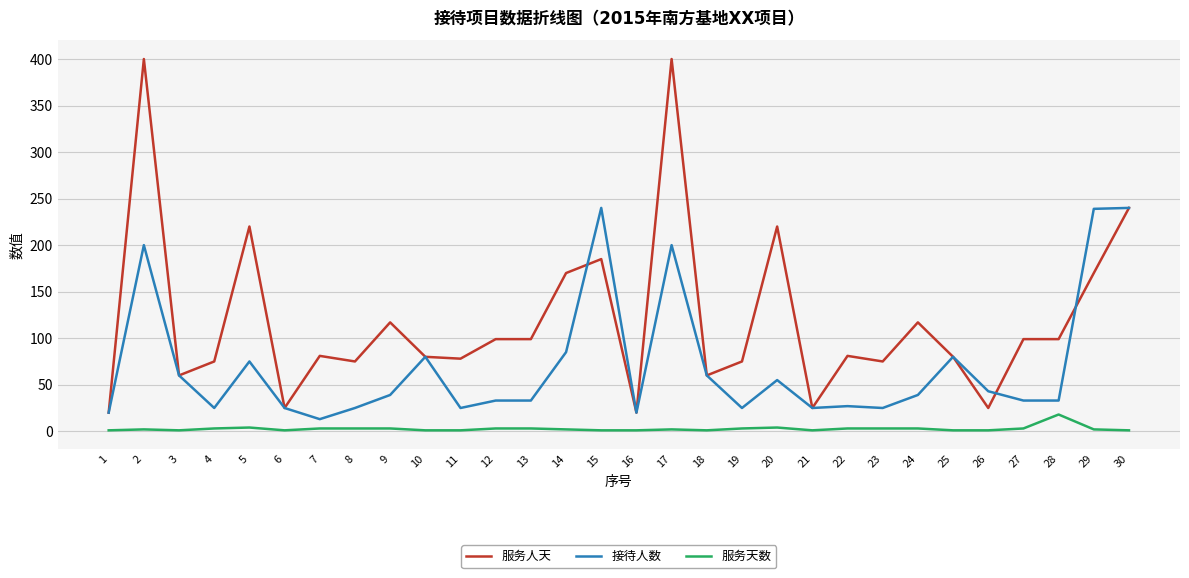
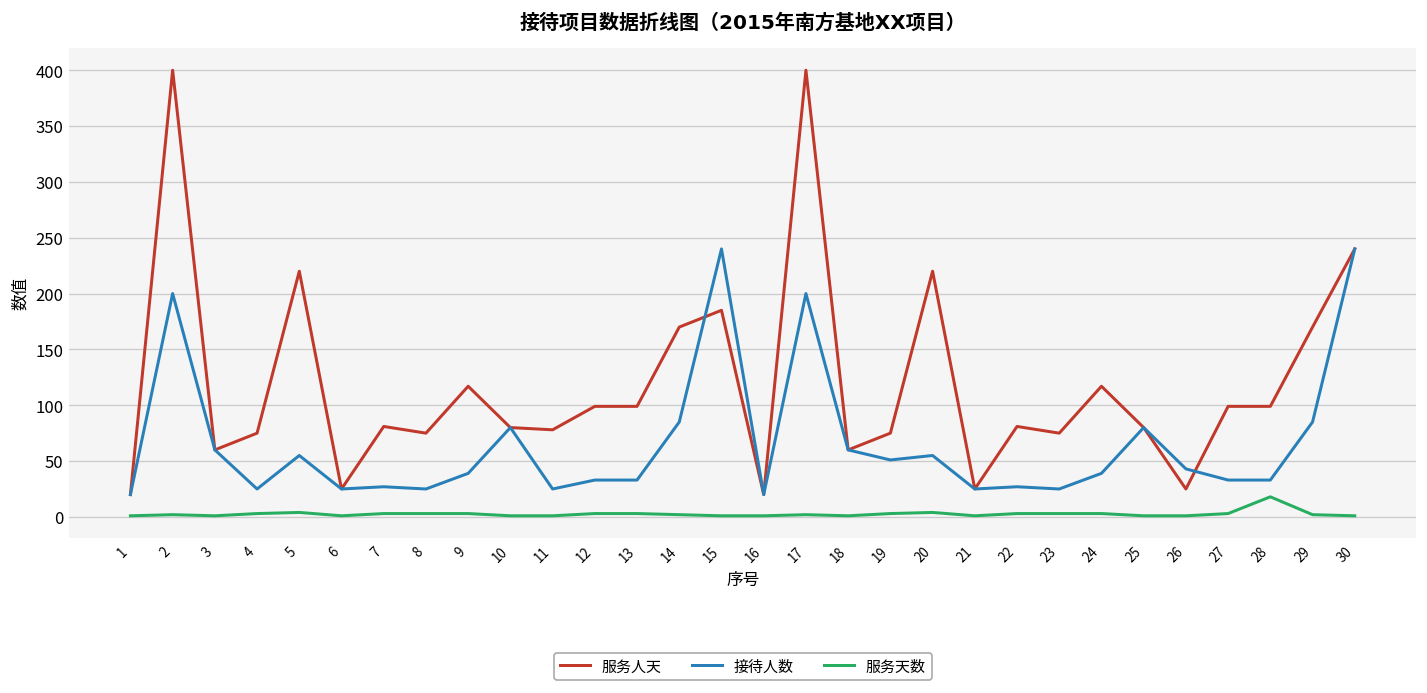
接待人数, 5: 80 -> 60
接待人数, 7: 10 -> 30
接待人数, 19: 30 -> 50
接待人数, 29: 240 -> 90
